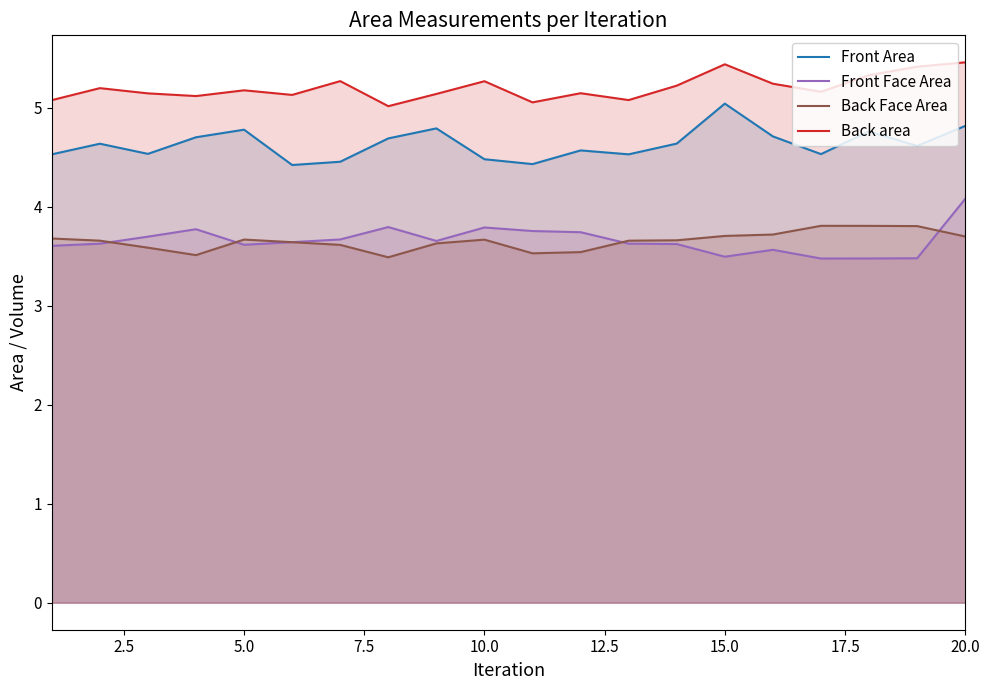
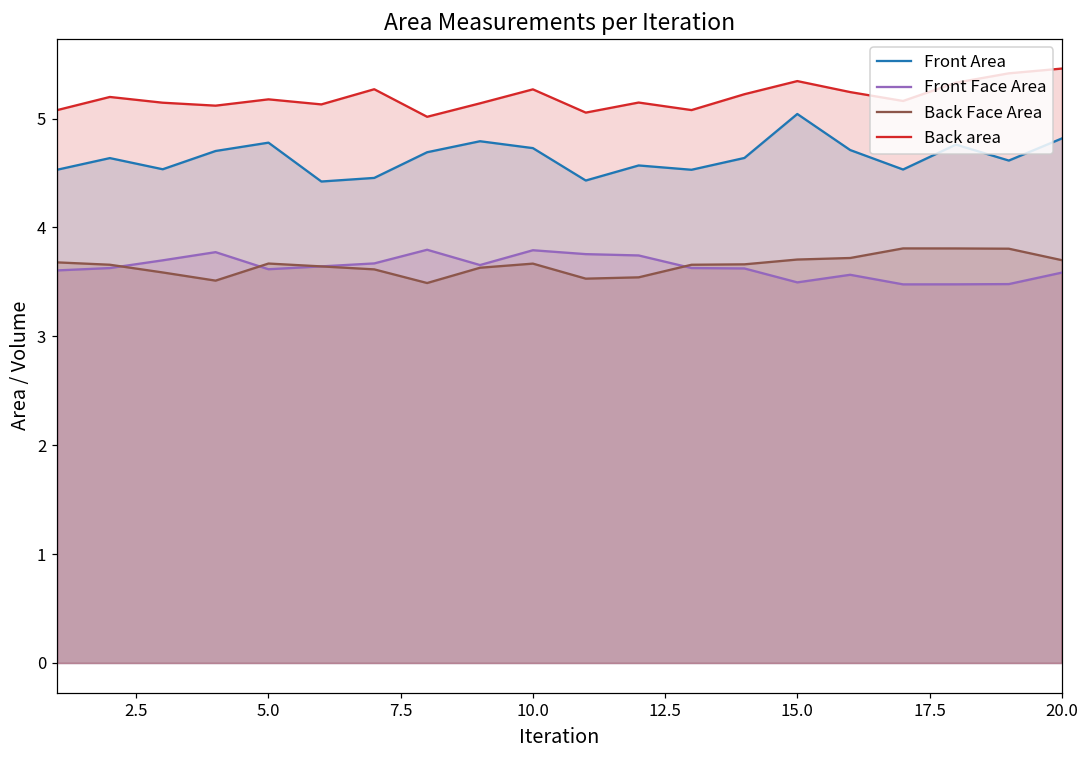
Front Area, 10.0: 4.5 -> 4.7
Back area, 15.0: 5.4 -> 5.3
Front Face Area, 20.0: 4.1 -> 3.6
